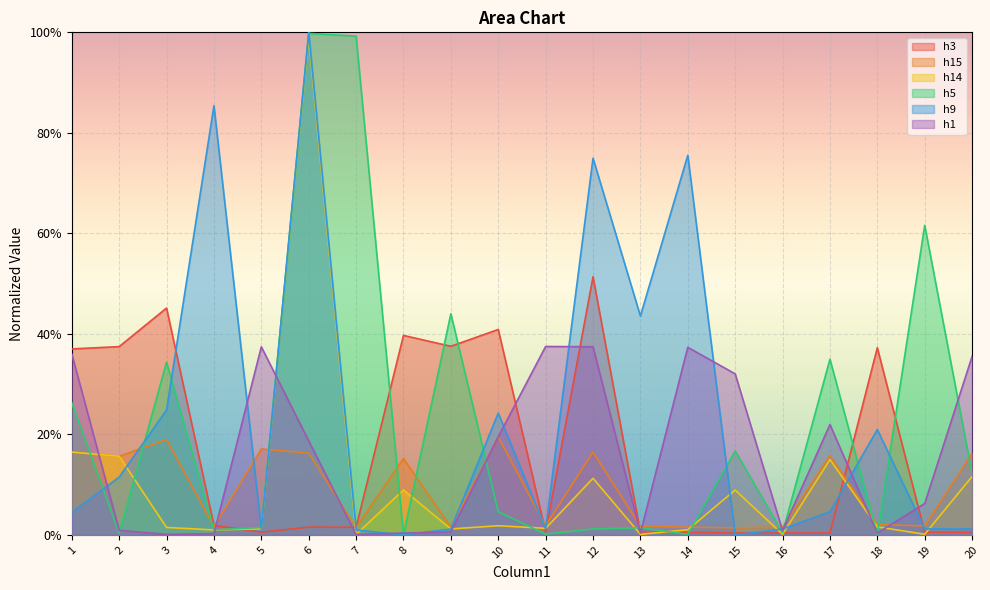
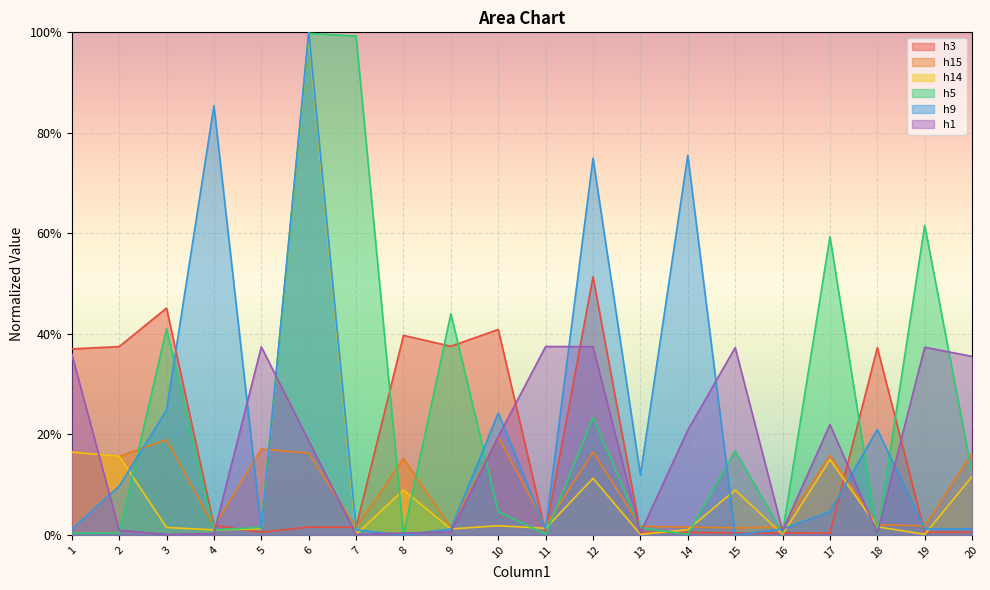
h5, 1: 26% -> 0%
h9, 1: 4% -> 1%
h9, 2: 11% -> 10%
h5, 3: 34% -> 41%
h5, 12: 1% -> 23%
h9, 13: 44% -> 12%
h1, 14: 37% -> 21%
h1, 15: 32% -> 37%
h5, 17: 35% -> 59%
h1, 19: 6% -> 37%
